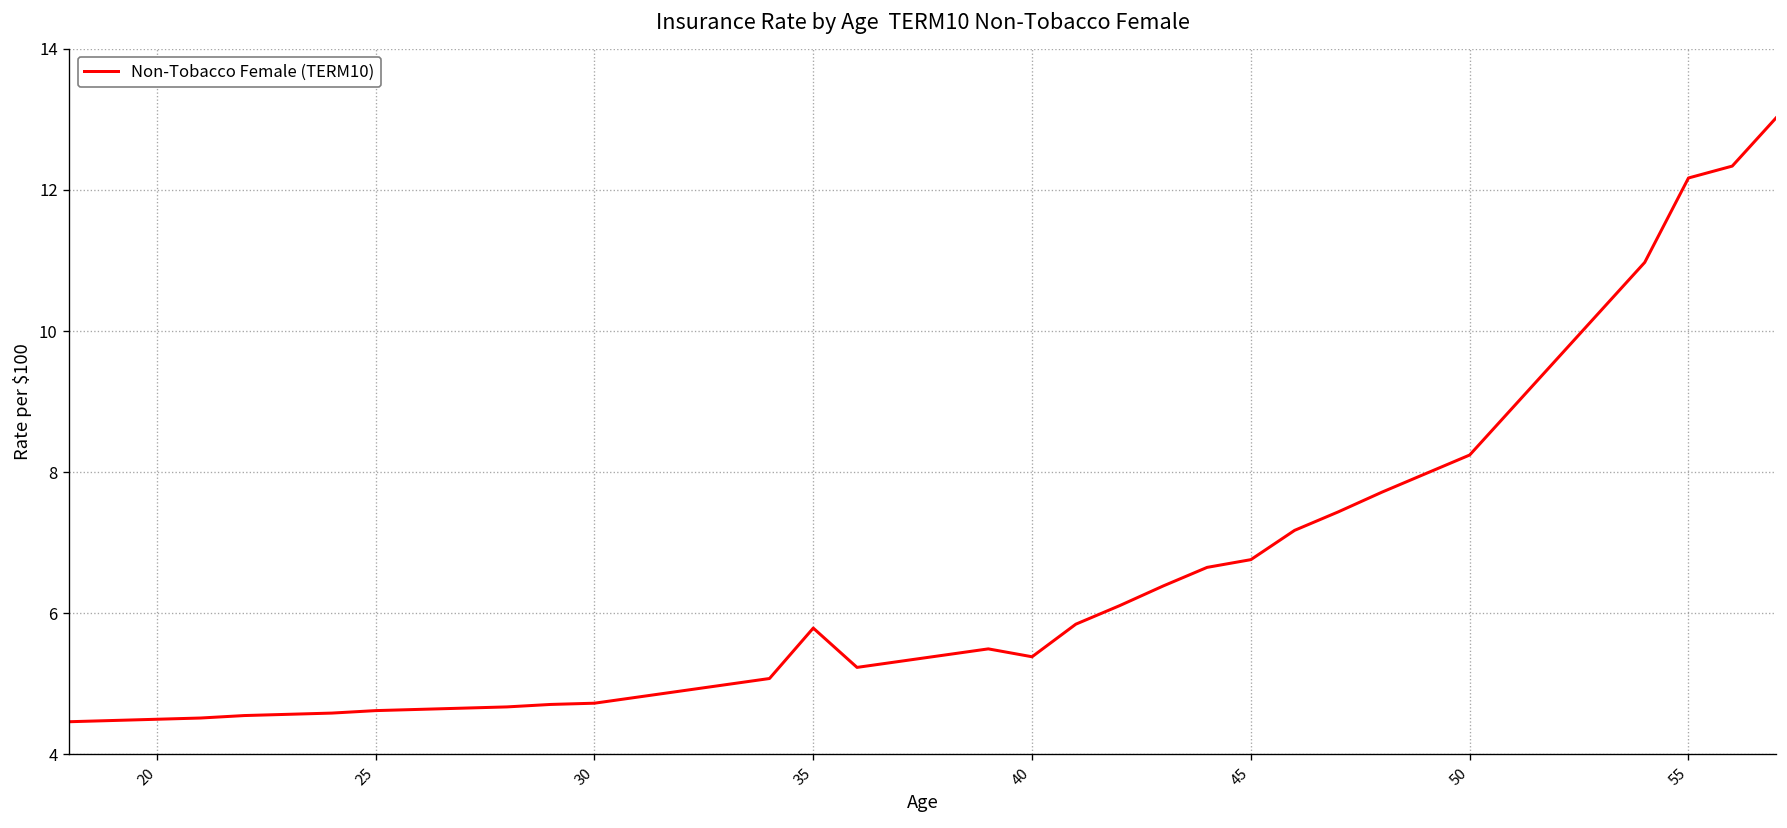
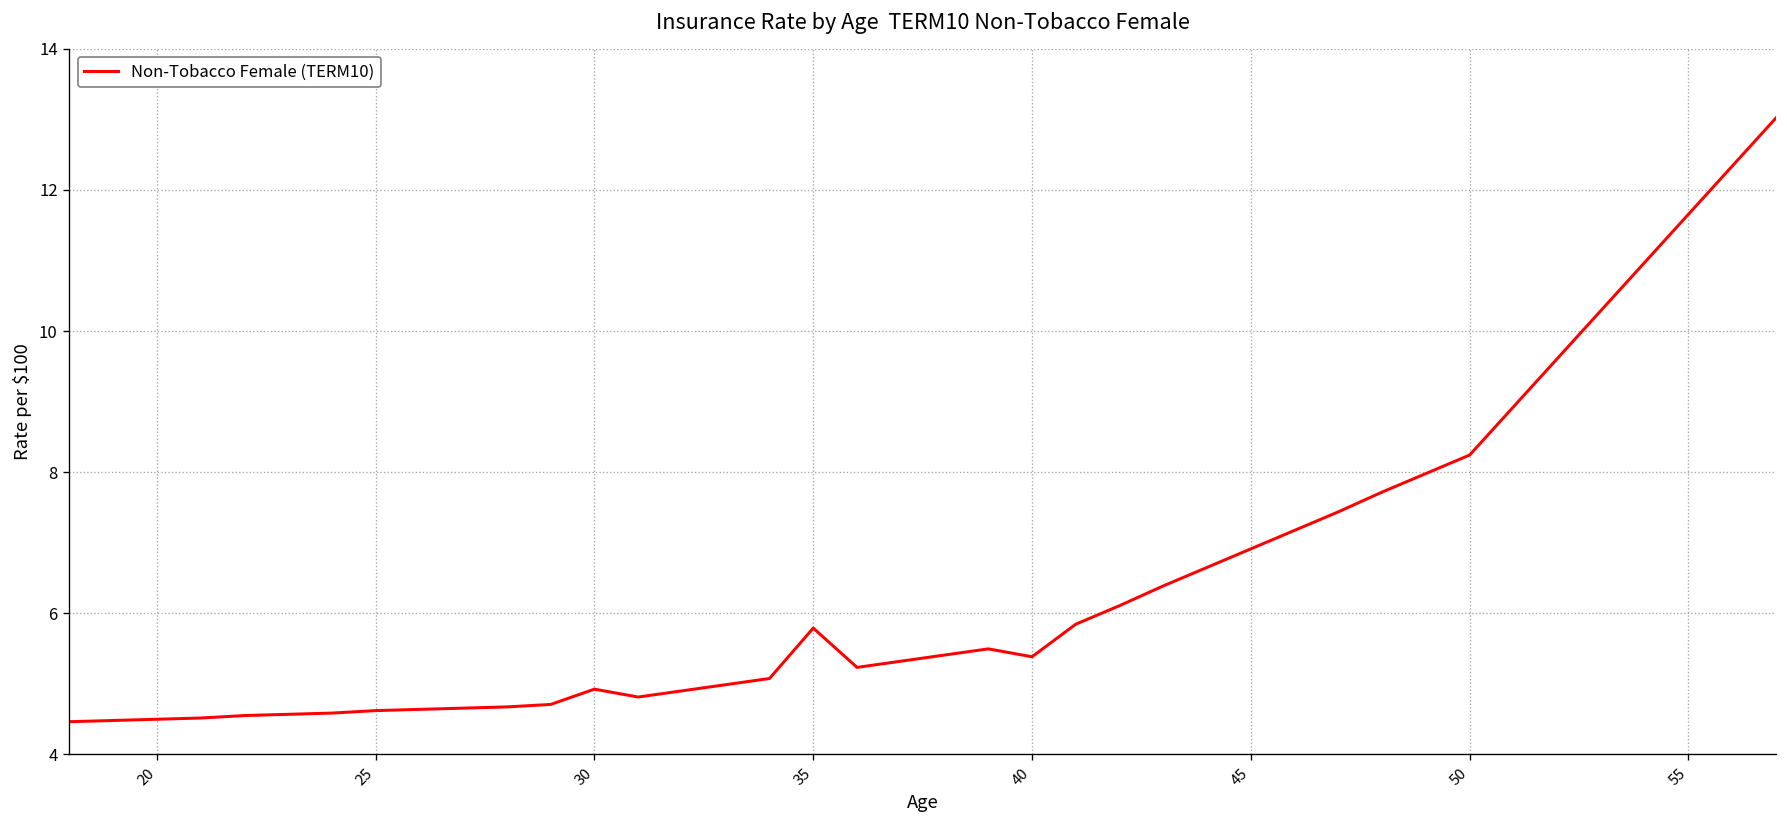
30: 4.7 -> 4.9
45: 6.8 -> 6.9
55: 12.2 -> 11.7
